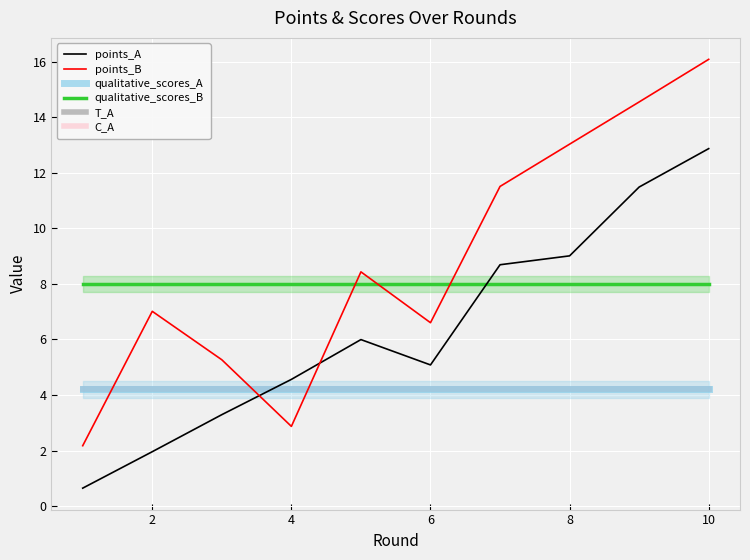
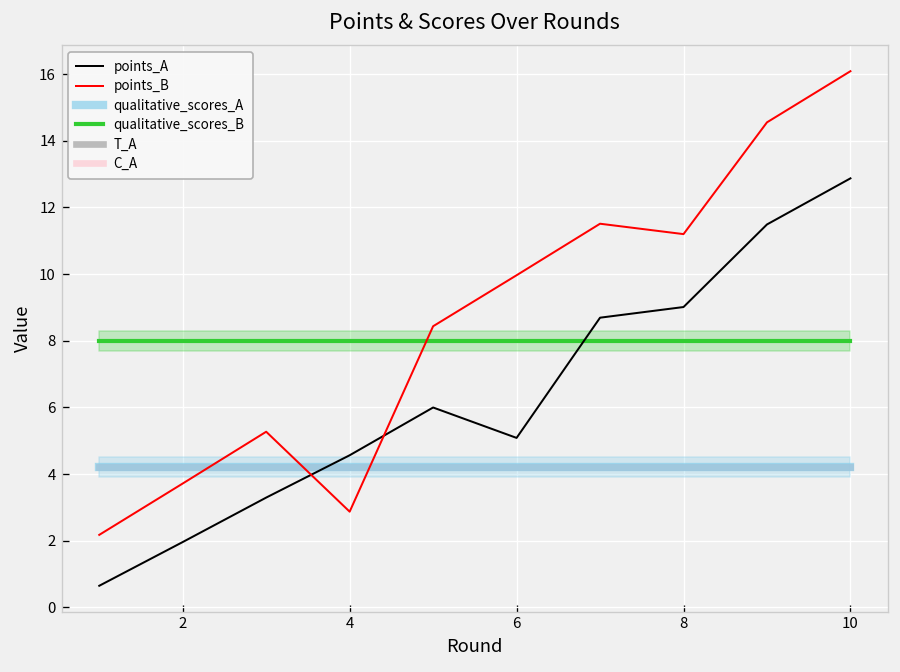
points_B, 2: 7.0 -> 3.7
points_B, 6: 6.6 -> 10.0
points_B, 8: 13.0 -> 11.2
